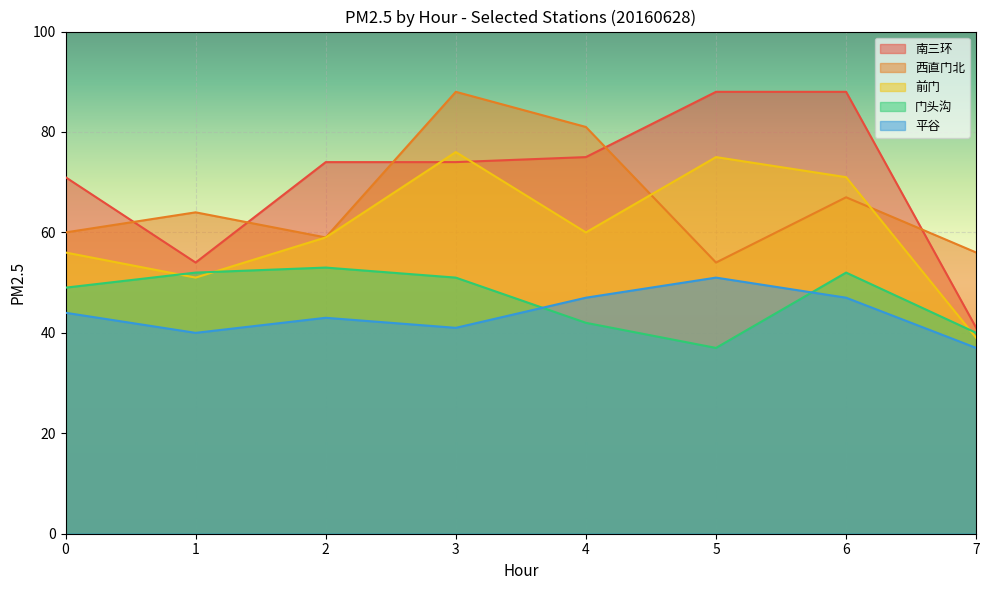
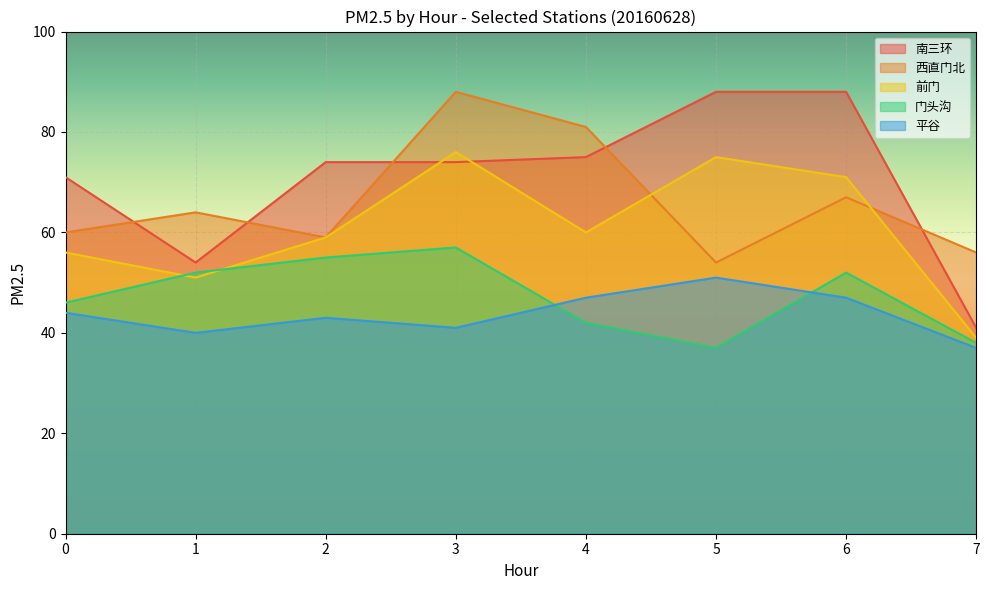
门头沟, 0: 49 -> 46
门头沟, 2: 53 -> 55
门头沟, 3: 51 -> 57
门头沟, 7: 40 -> 38
